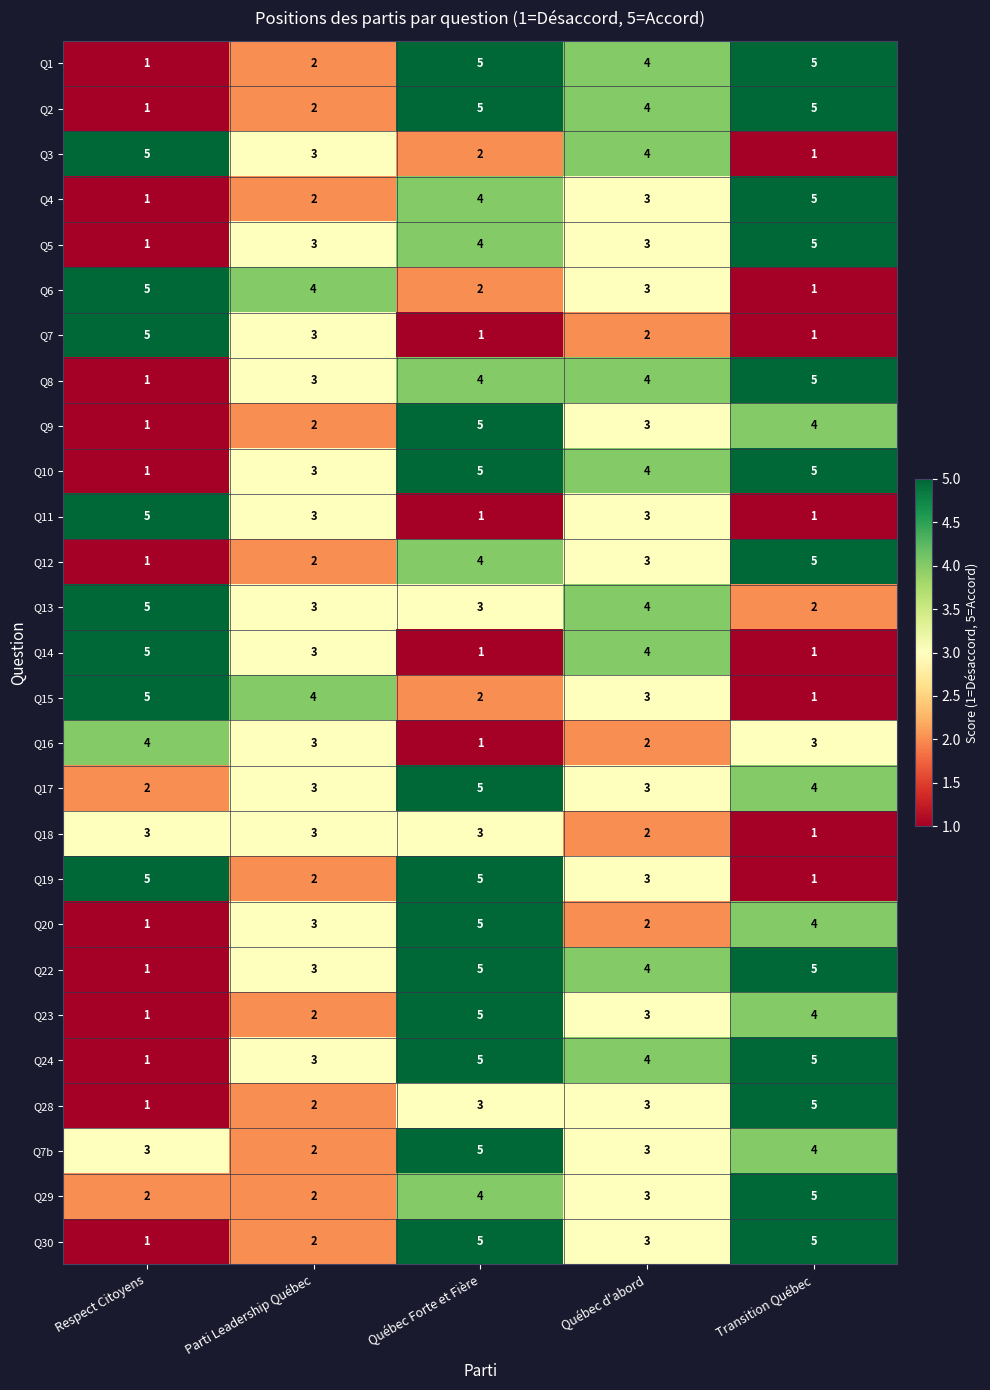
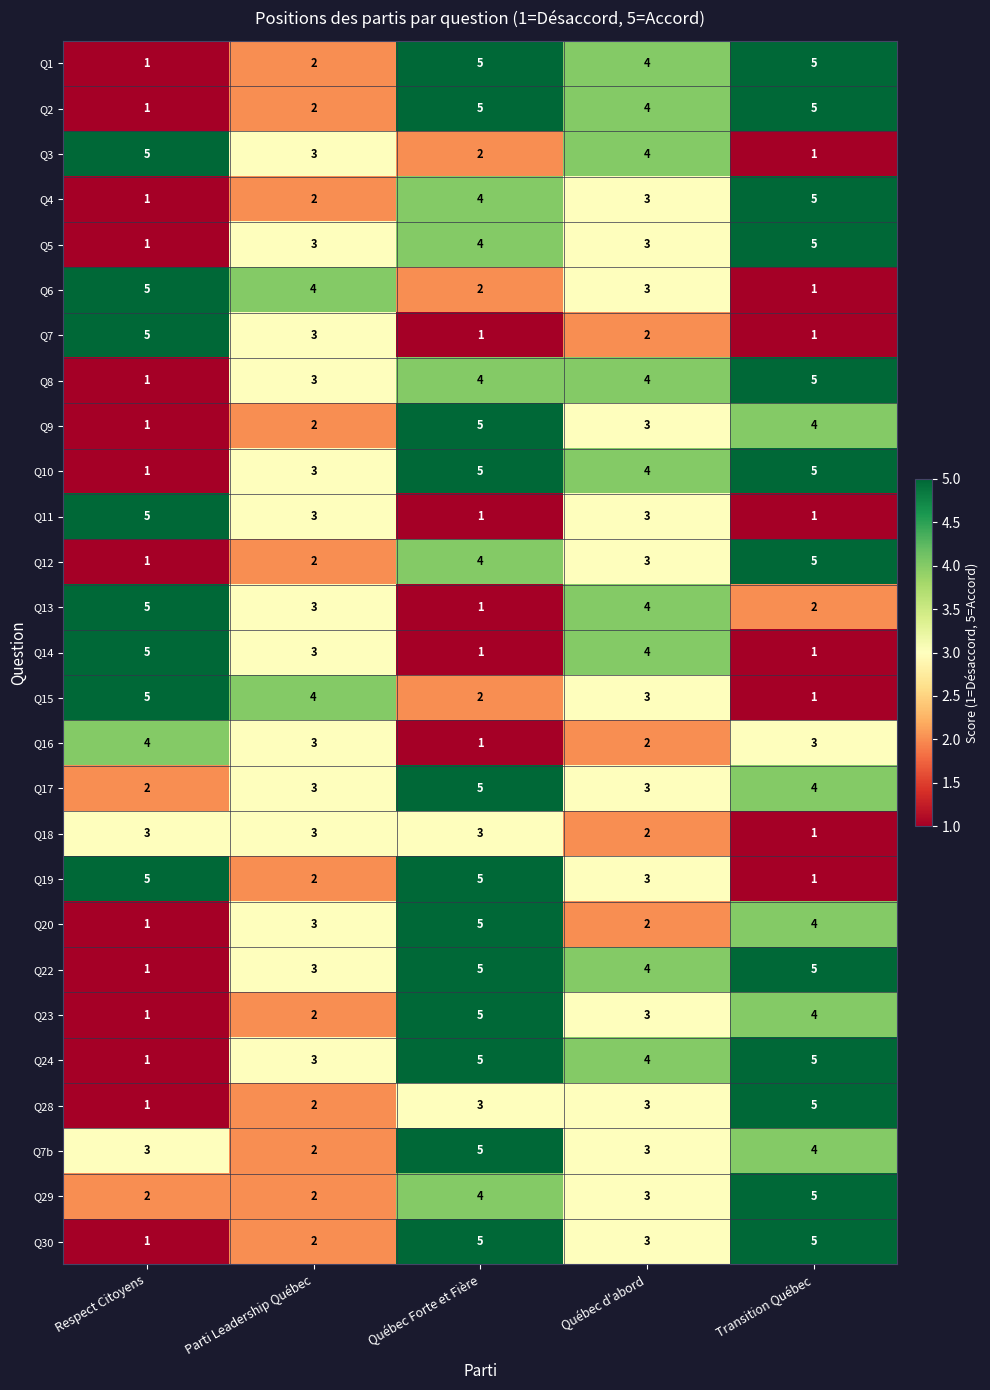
Q13, Québec Forte et Fière: 3 -> 1
